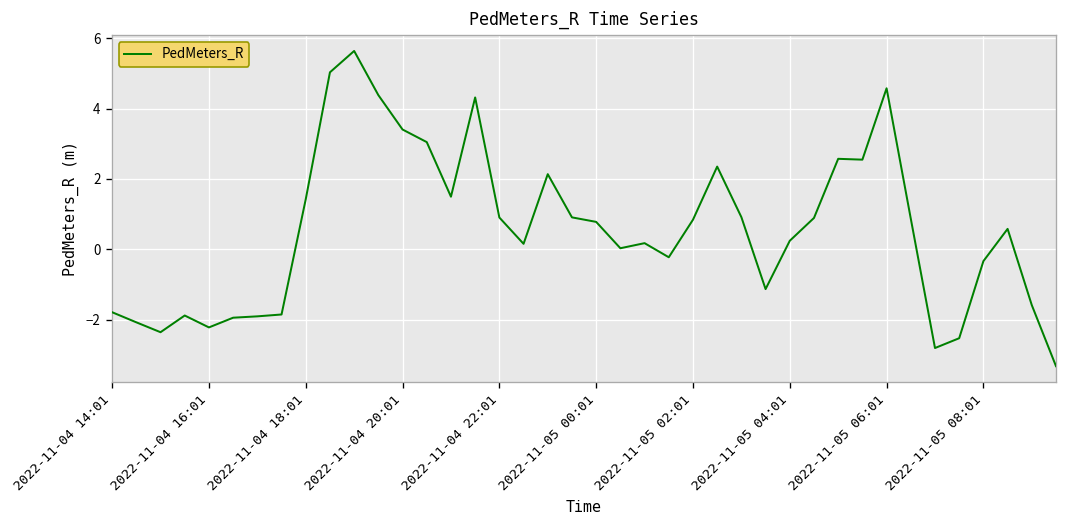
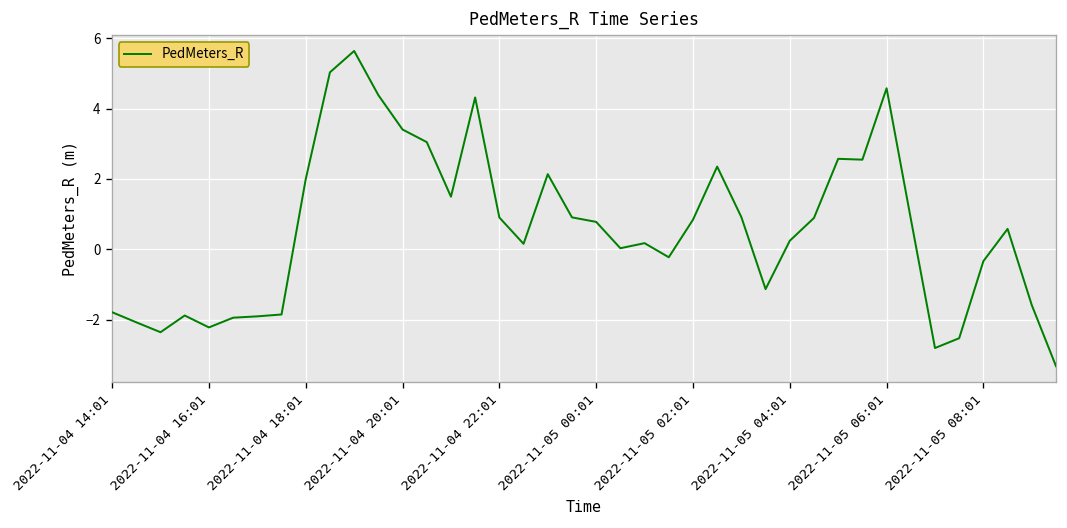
2022-11-04 18:01: 1.4 -> 2.0
